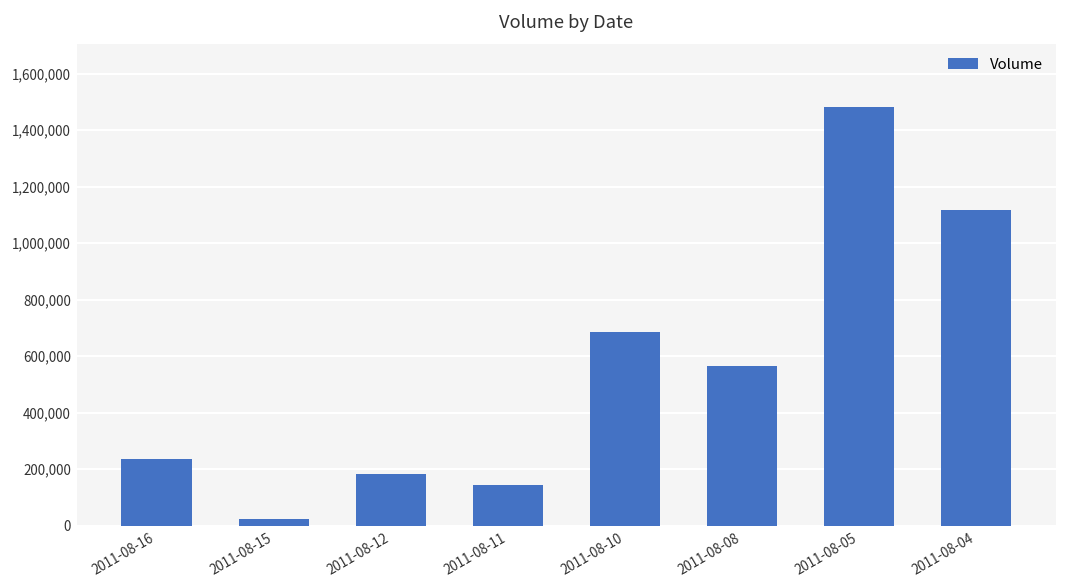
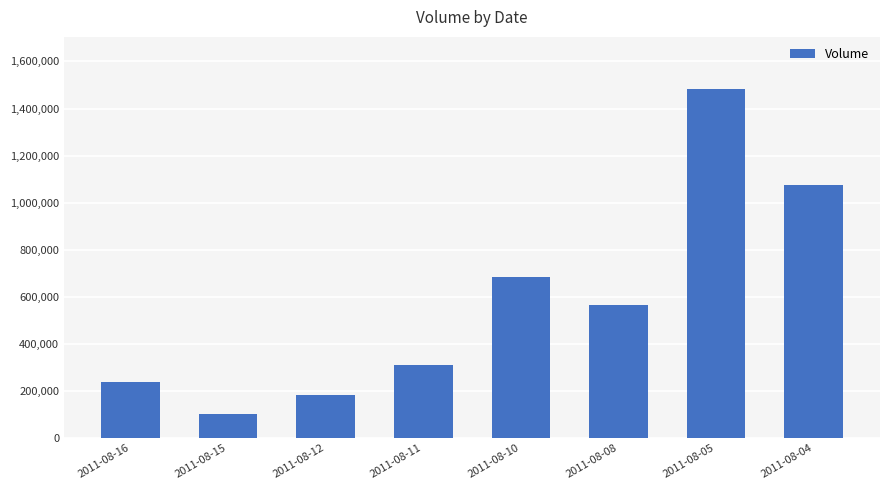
2011-08-15: 20,000 -> 100,000
2011-08-11: 140,000 -> 310,000
2011-08-04: 1,120,000 -> 1,070,000
